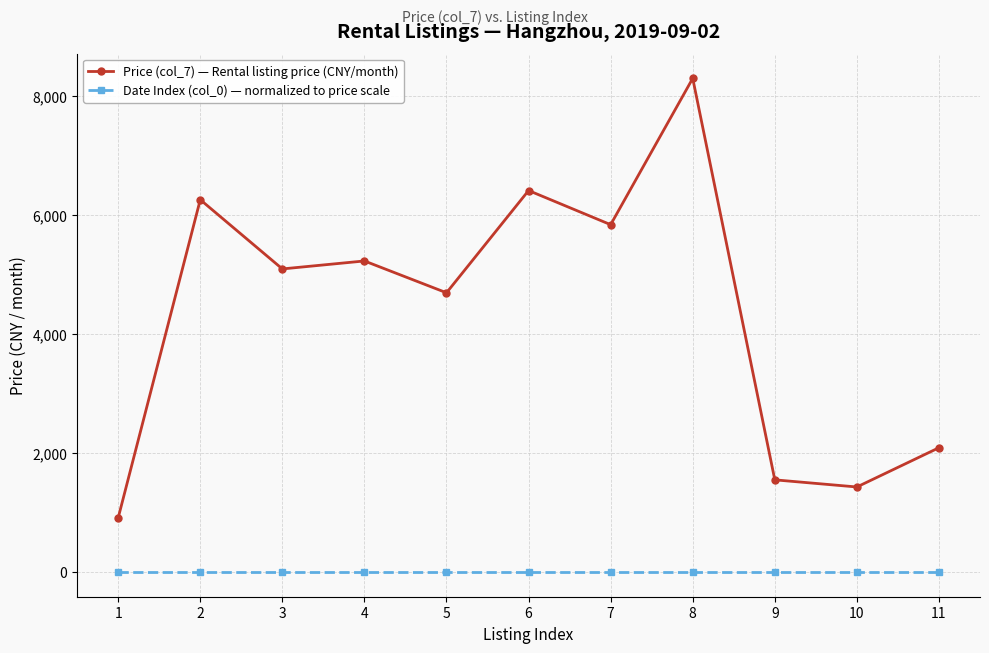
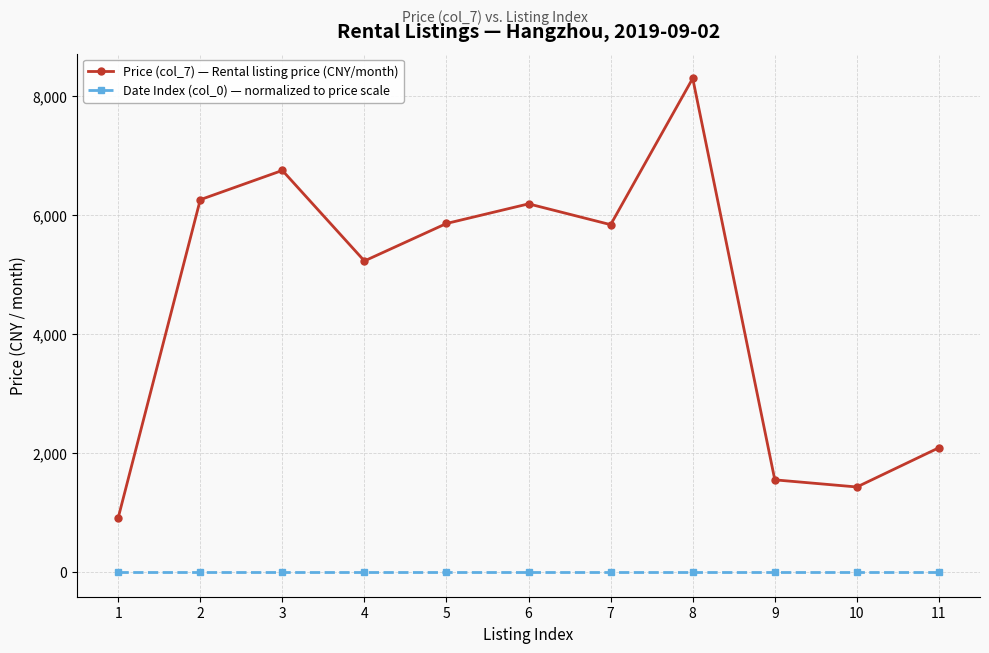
Price (col_7) — Rental listing price (CNY/month), 3: 5,100 -> 6,800
Price (col_7) — Rental listing price (CNY/month), 5: 4,700 -> 5,900
Price (col_7) — Rental listing price (CNY/month), 6: 6,400 -> 6,200
